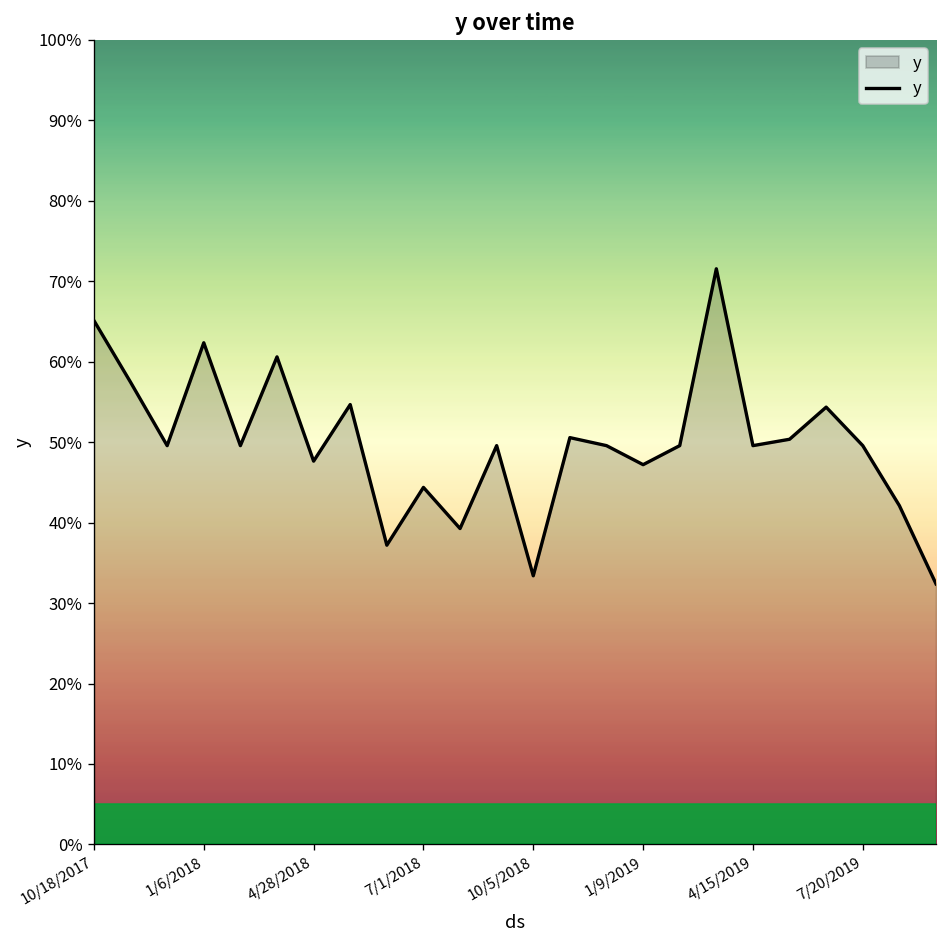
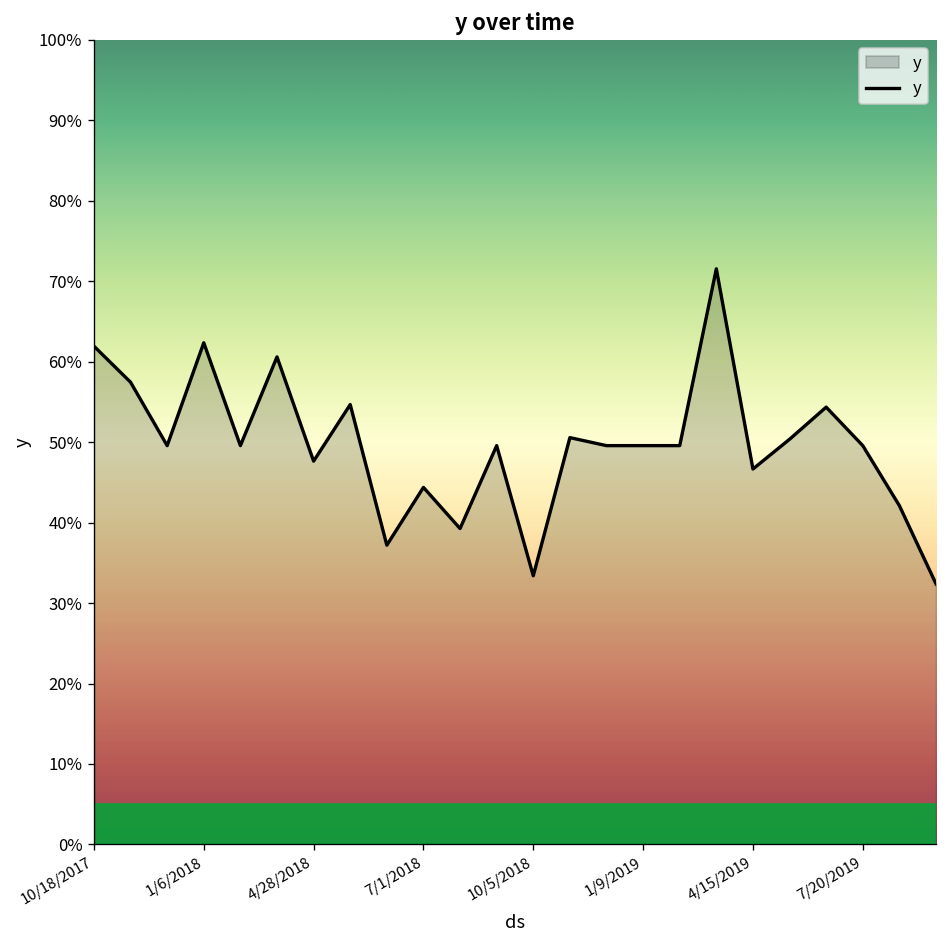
10/18/2017: 65% -> 62%
1/9/2019: 47% -> 50%
4/15/2019: 50% -> 47%
